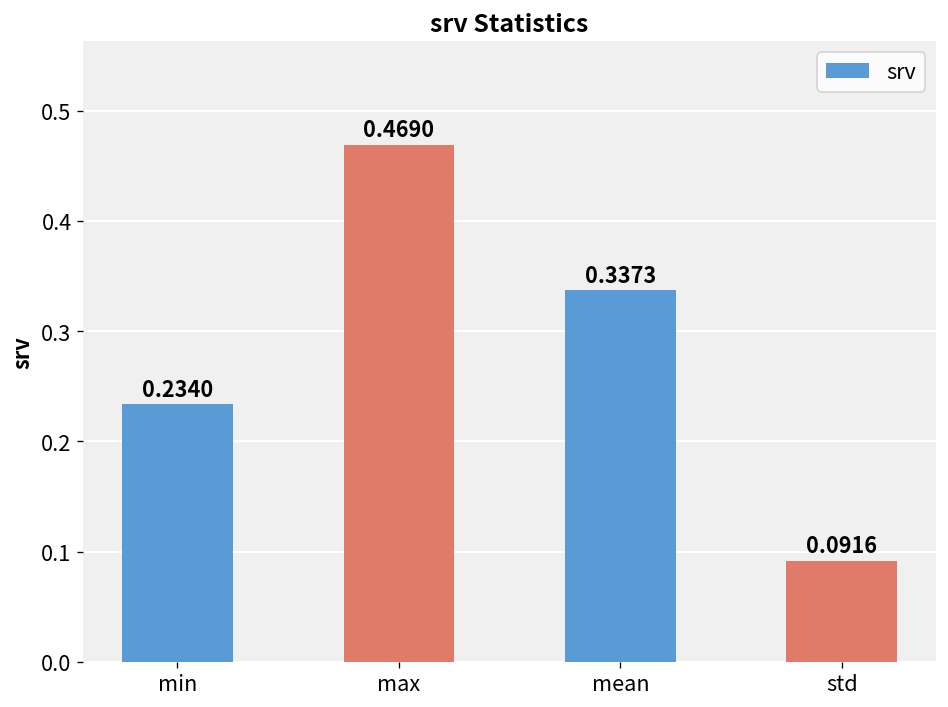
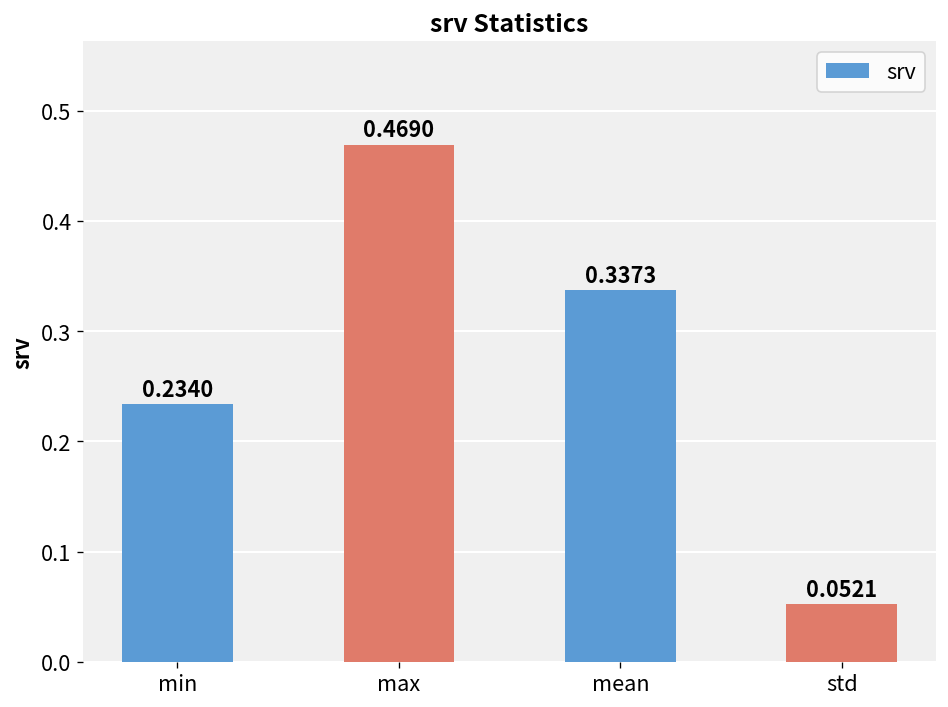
std: 0.0916 -> 0.0521
